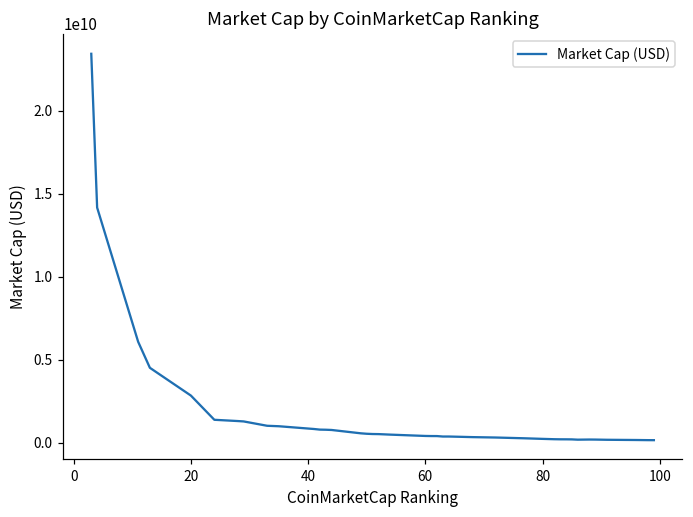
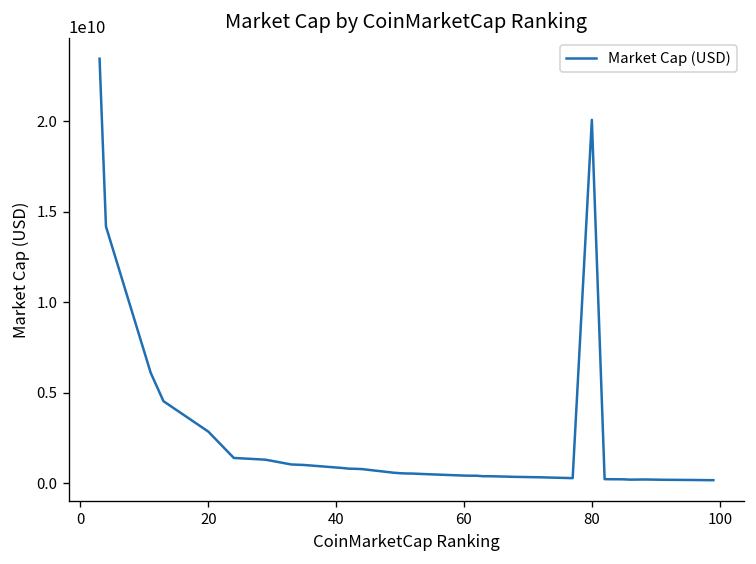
80: 200000000 -> 20100000000
